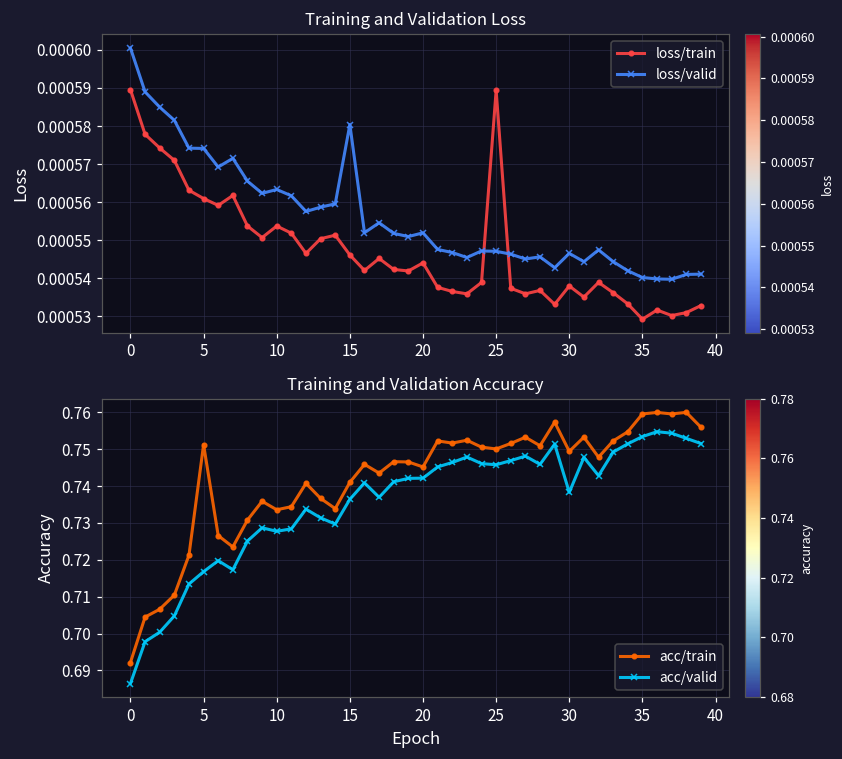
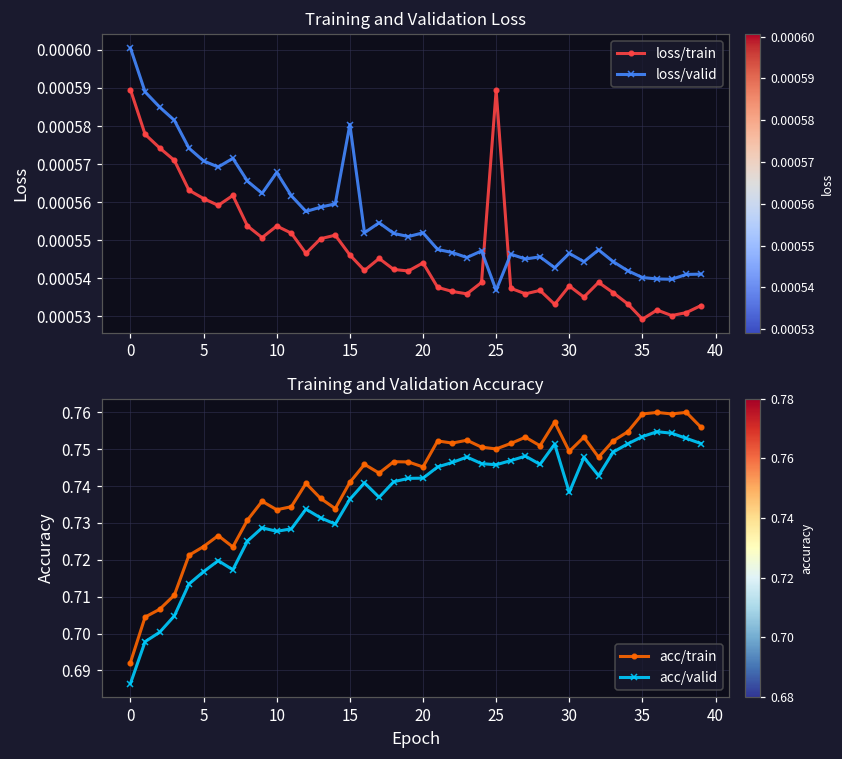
Training and Validation Loss, loss/valid, 5: 0.000574 -> 0.000571
Training and Validation Loss, loss/valid, 10: 0.000563 -> 0.000568
Training and Validation Loss, loss/valid, 25: 0.000547 -> 0.000537
Training and Validation Accuracy, acc/train, 5: 0.751 -> 0.724
